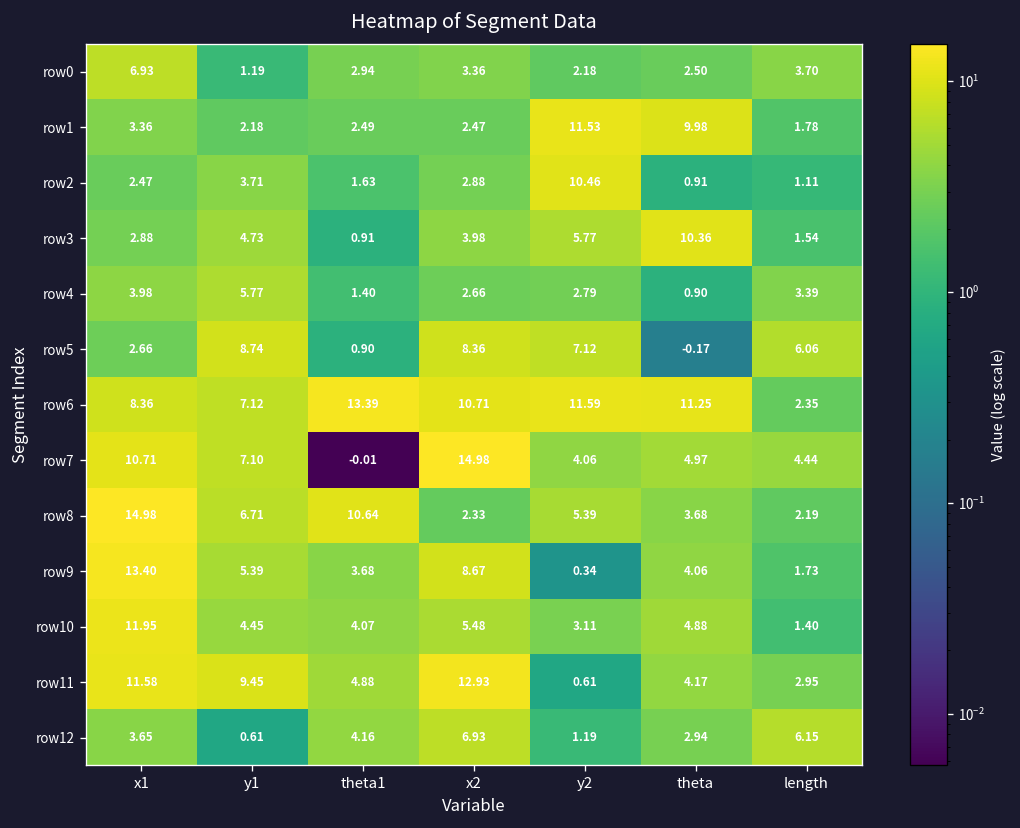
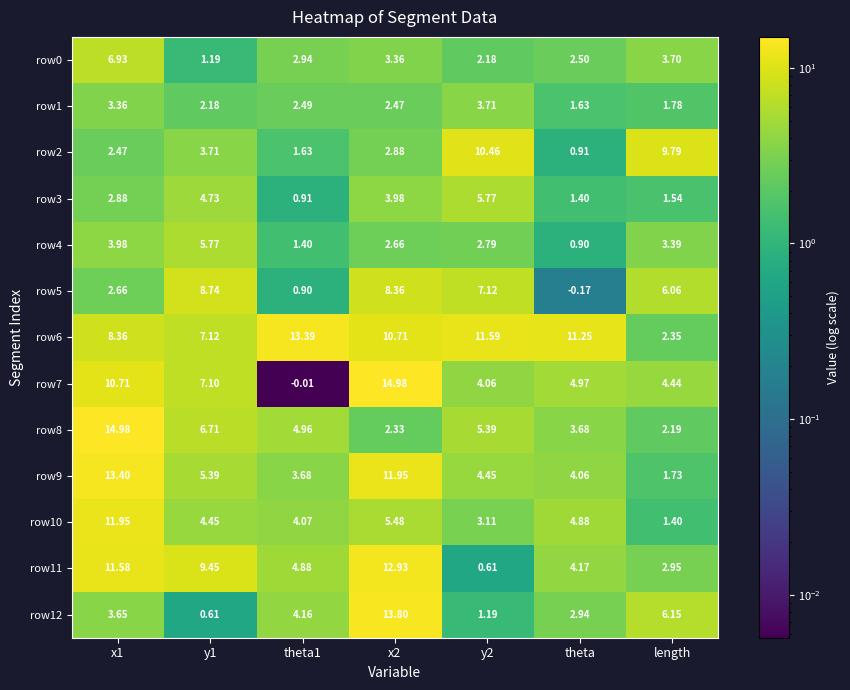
row1, y2: 11.53 -> 3.71
row1, theta: 9.98 -> 1.63
row2, length: 1.11 -> 9.79
row3, theta: 10.36 -> 1.40
row8, theta1: 10.64 -> 4.96
row9, x2: 8.67 -> 11.95
row9, y2: 0.34 -> 4.45
row12, x2: 6.93 -> 13.80
